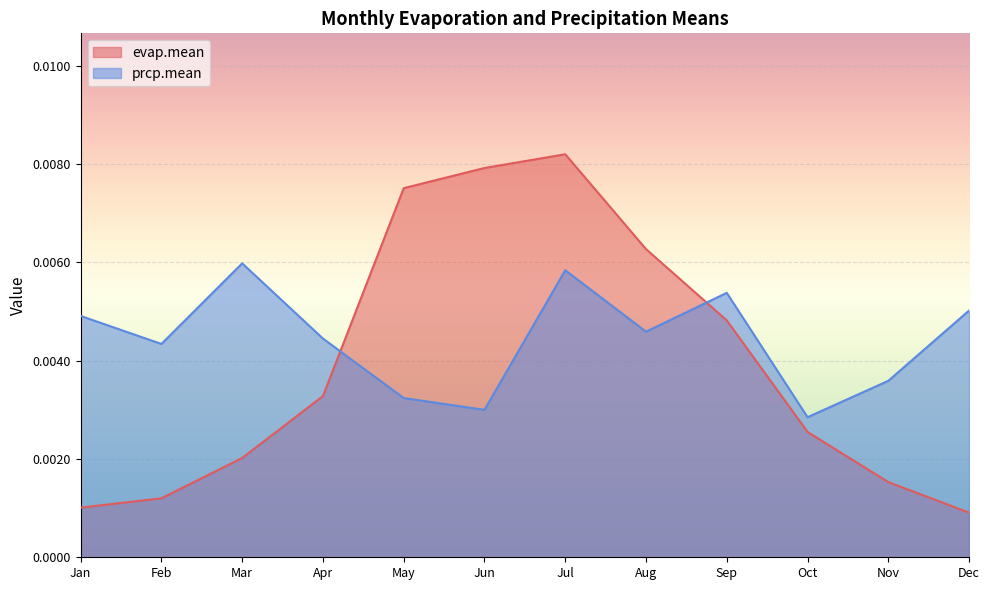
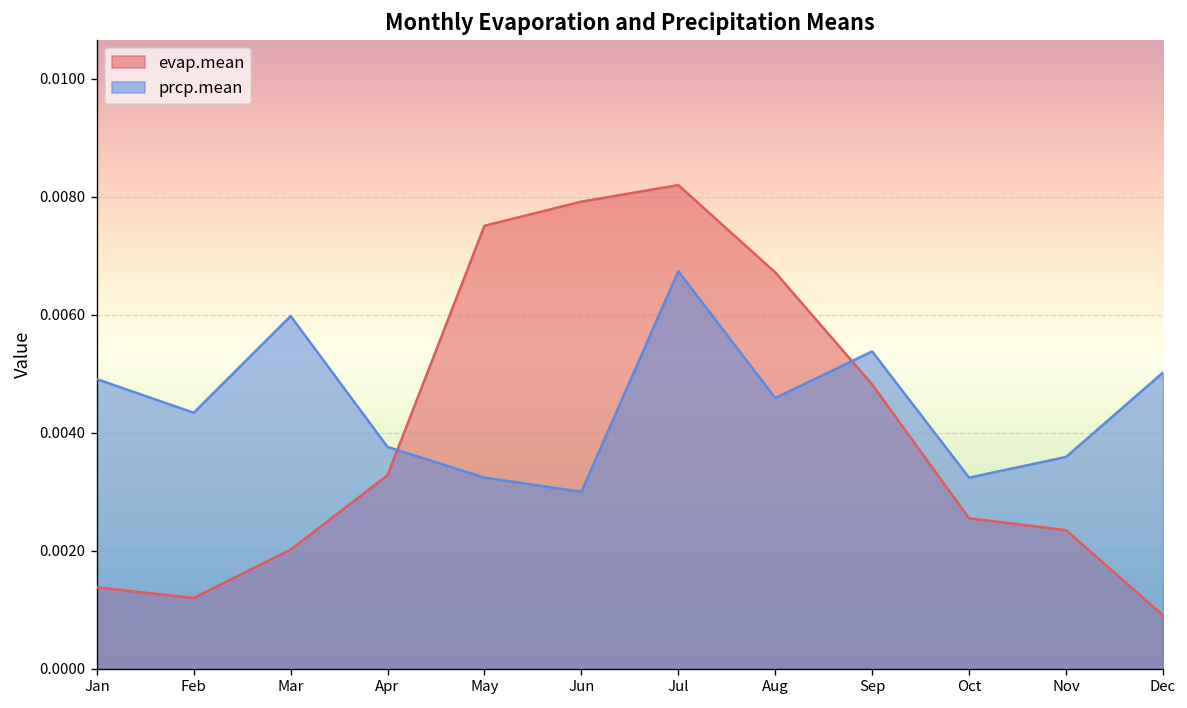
evap.mean, Jan: 0.0010 -> 0.0014
prcp.mean, Apr: 0.0045 -> 0.0038
prcp.mean, Jul: 0.0058 -> 0.0067
evap.mean, Aug: 0.0063 -> 0.0067
prcp.mean, Oct: 0.0029 -> 0.0032
evap.mean, Nov: 0.0015 -> 0.0024
